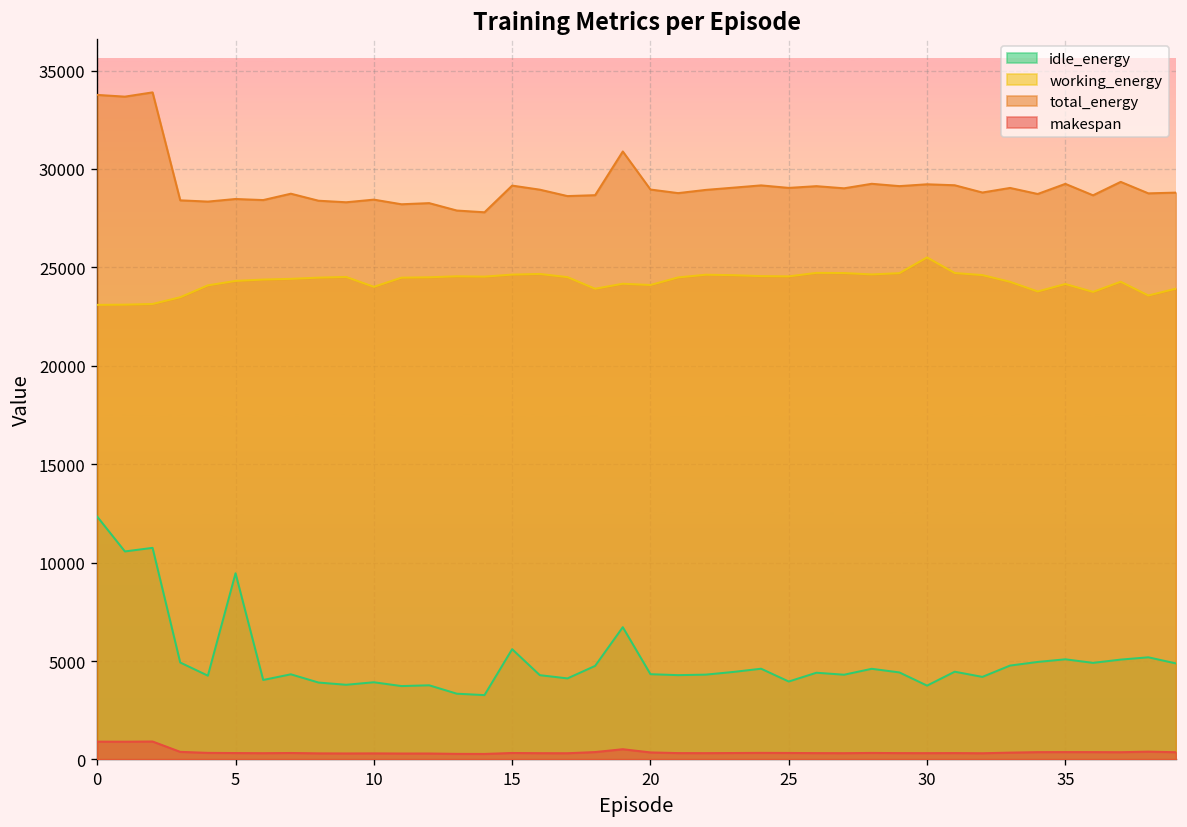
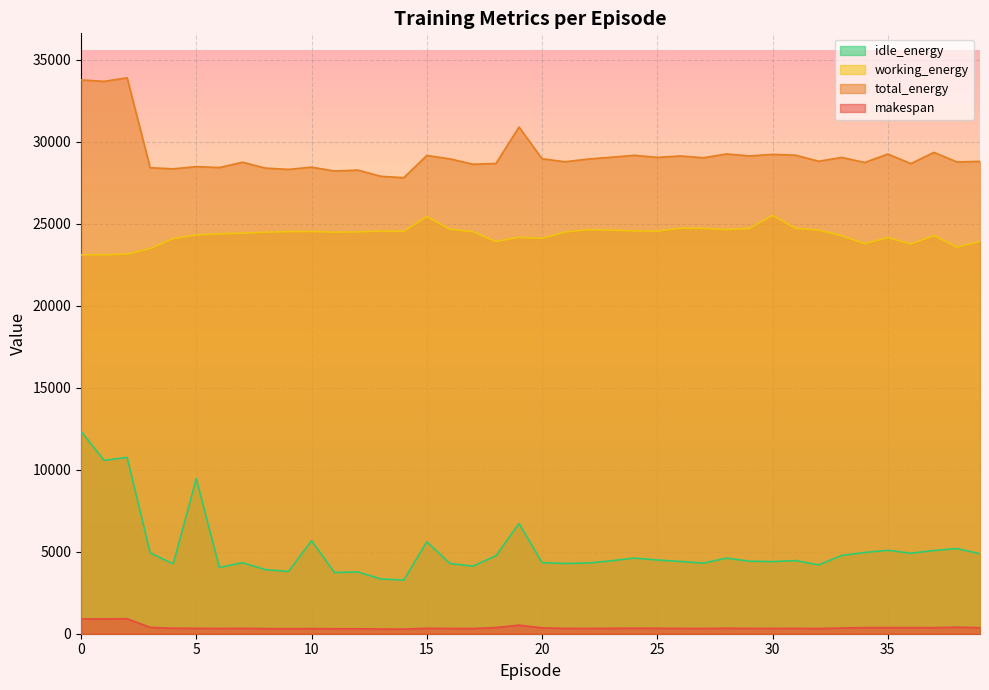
idle_energy, 10: 3900 -> 5700
working_energy, 10: 24000 -> 24500
working_energy, 15: 24600 -> 25400
idle_energy, 25: 4000 -> 4500
idle_energy, 30: 3800 -> 4400
